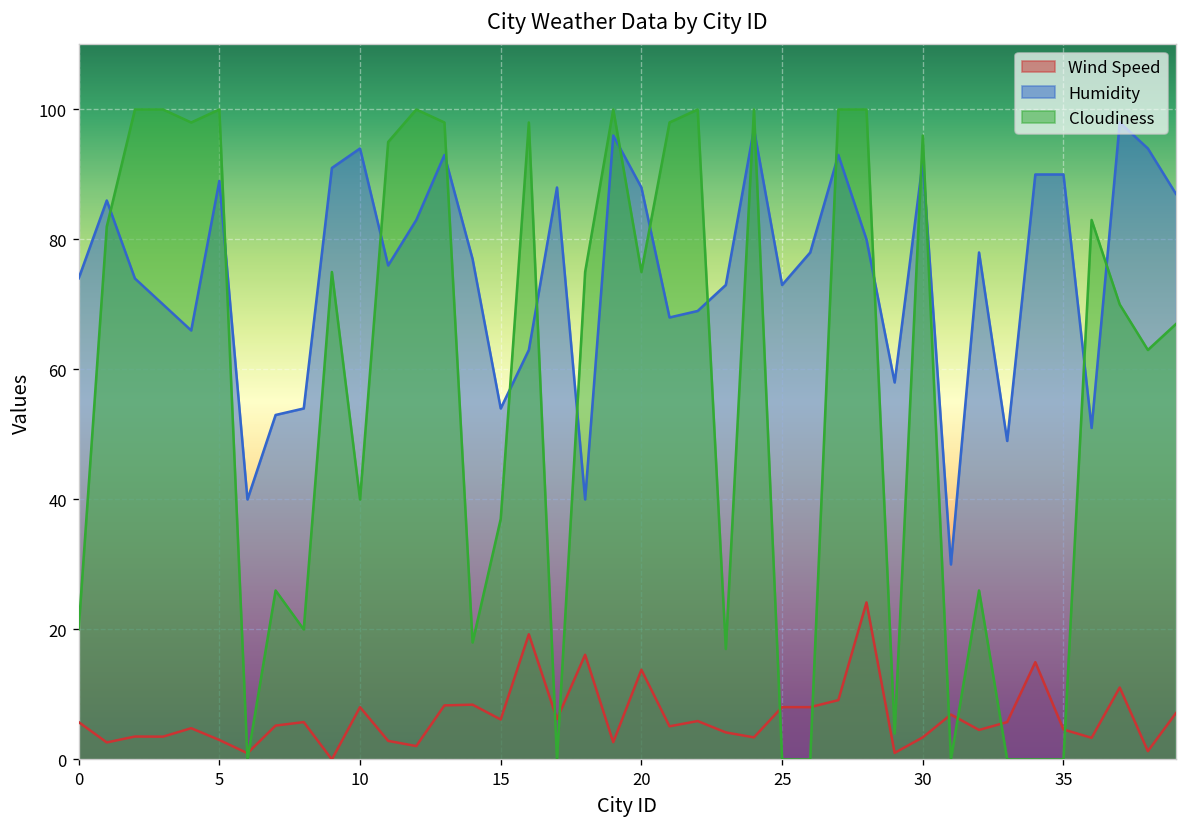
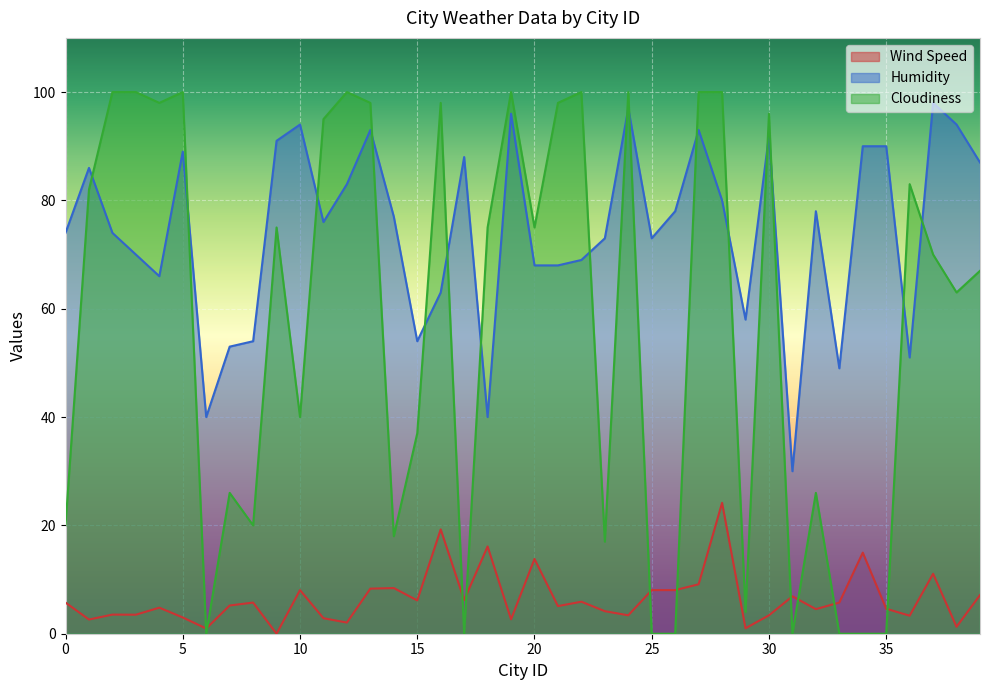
Humidity, 20: 88 -> 68
